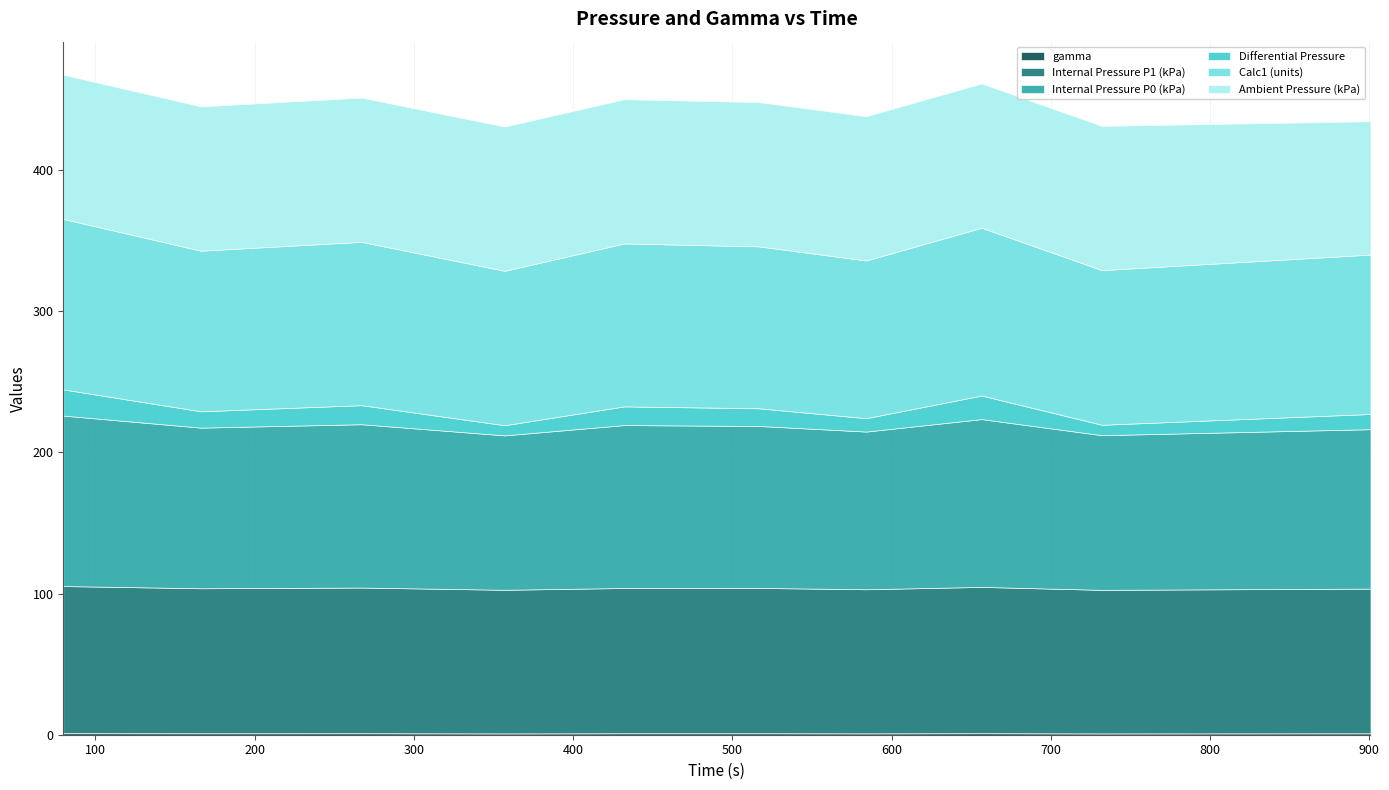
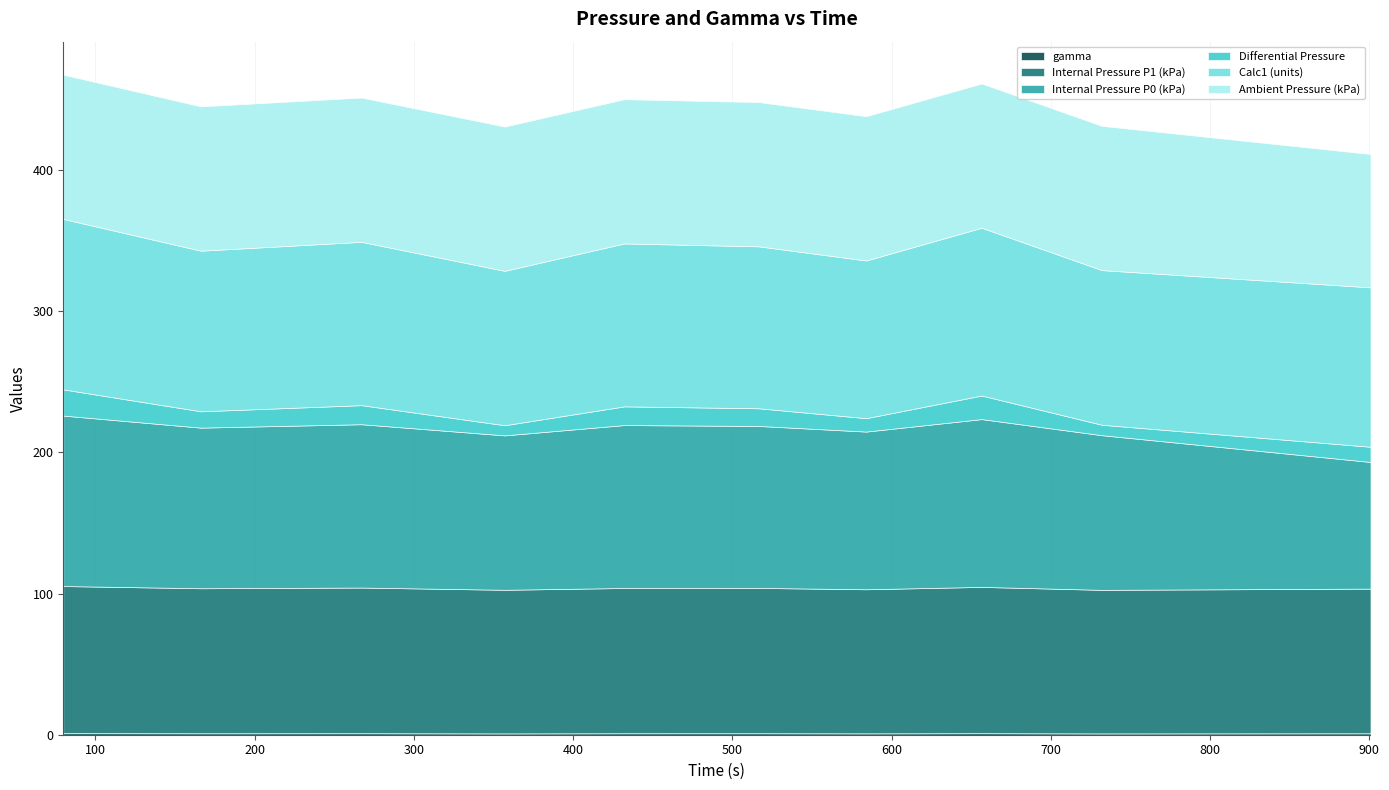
Internal Pressure P0 (kPa), 900: 113 -> 90
